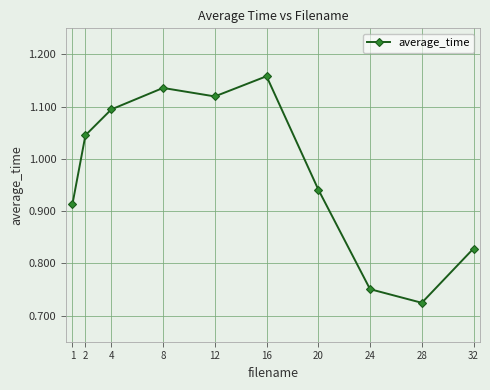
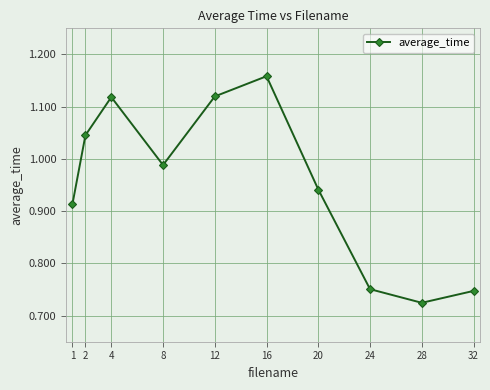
4: 1.09 -> 1.12
8: 1.14 -> 0.99
32: 0.83 -> 0.75
